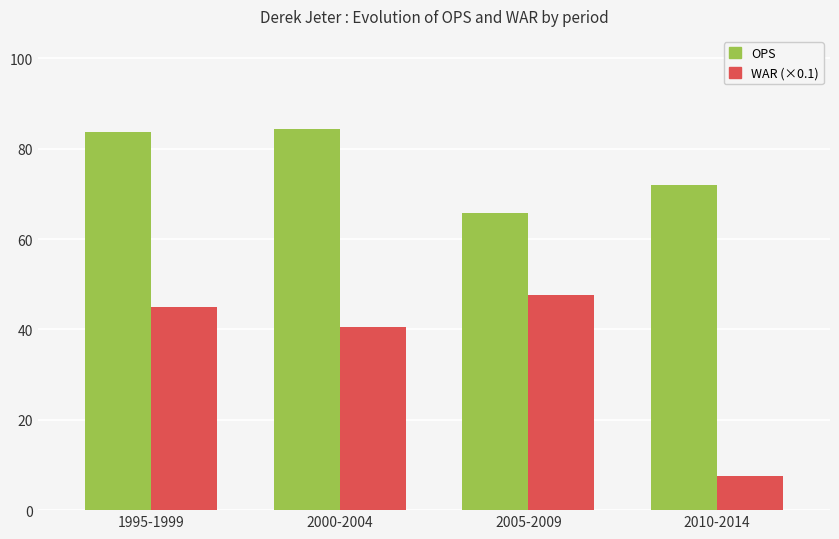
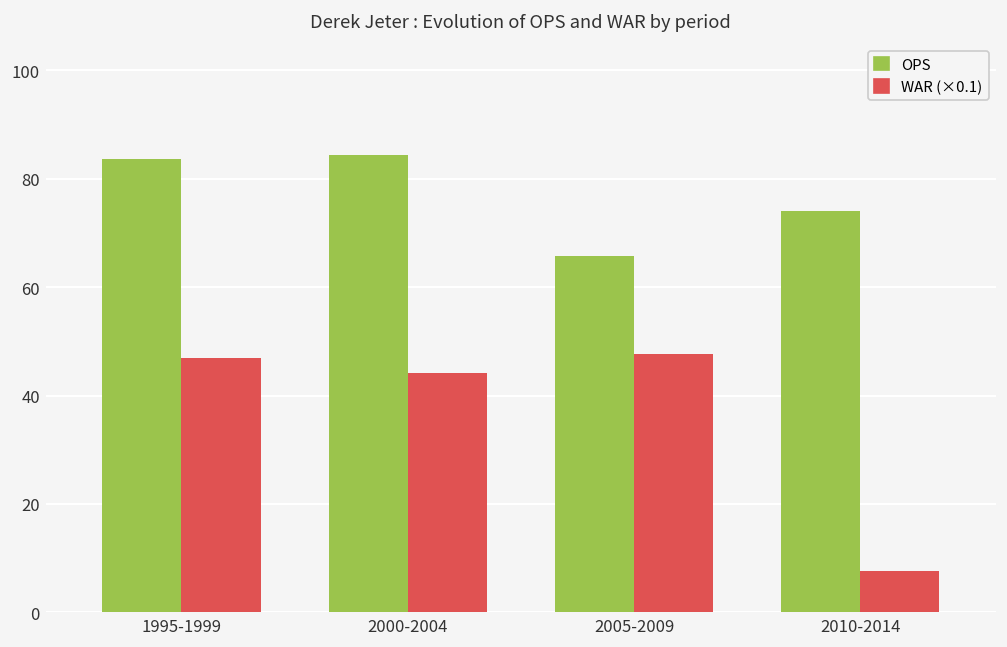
WAR (×0.1), 1995-1999: 45 -> 47
WAR (×0.1), 2000-2004: 41 -> 44
OPS, 2010-2014: 72 -> 74
